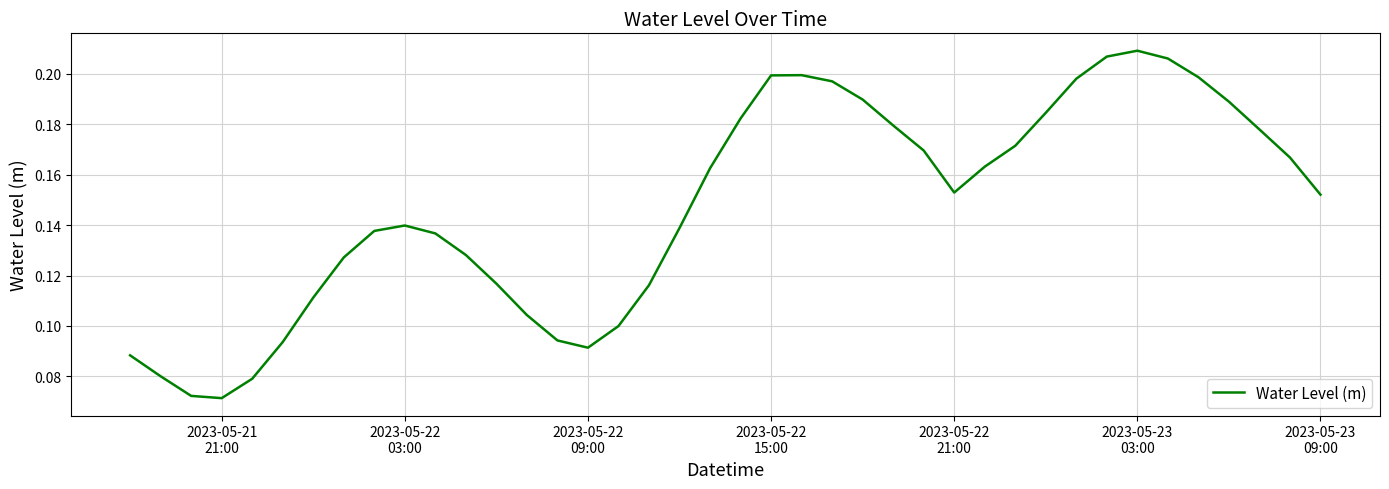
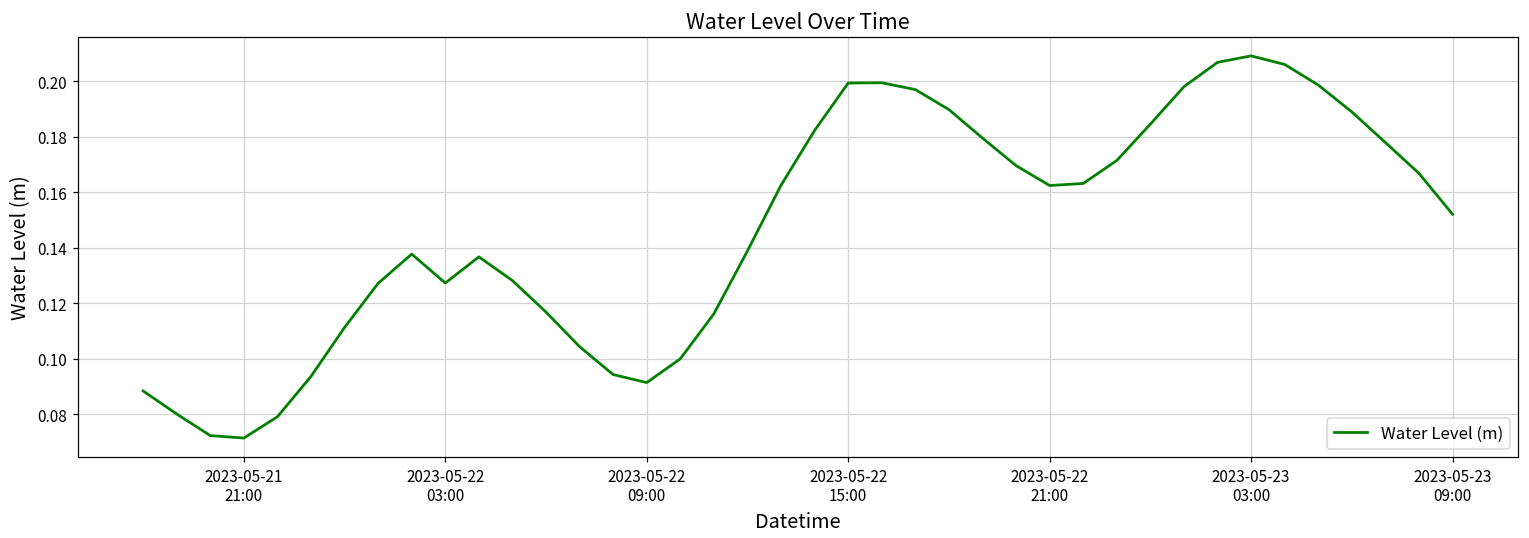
2023-05-22 03:00: 0.140 -> 0.127
2023-05-22 21:00: 0.153 -> 0.162
